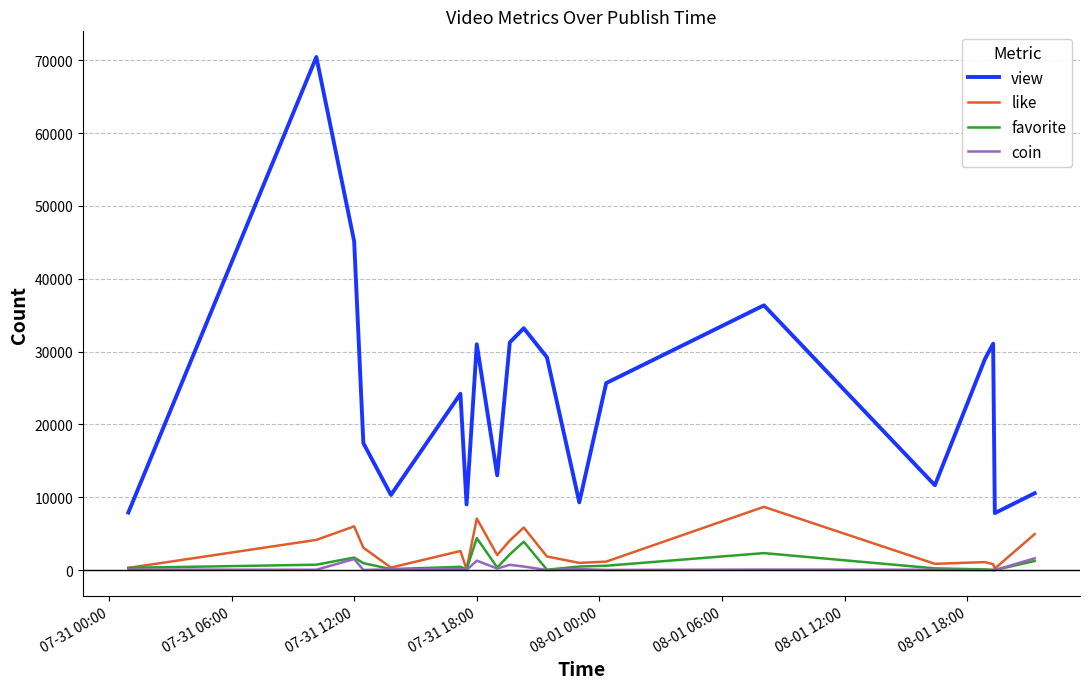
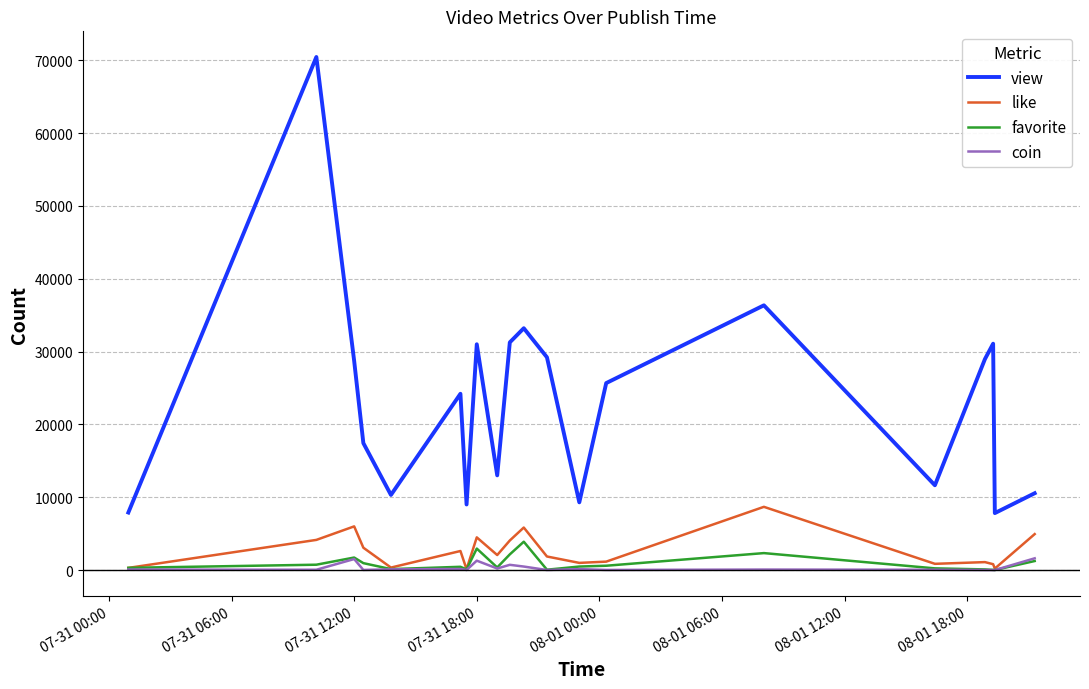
view, 07-31 12:00: 45000 -> 29000
like, 07-31 18:00: 7000 -> 4000
favorite, 07-31 18:00: 4000 -> 3000
